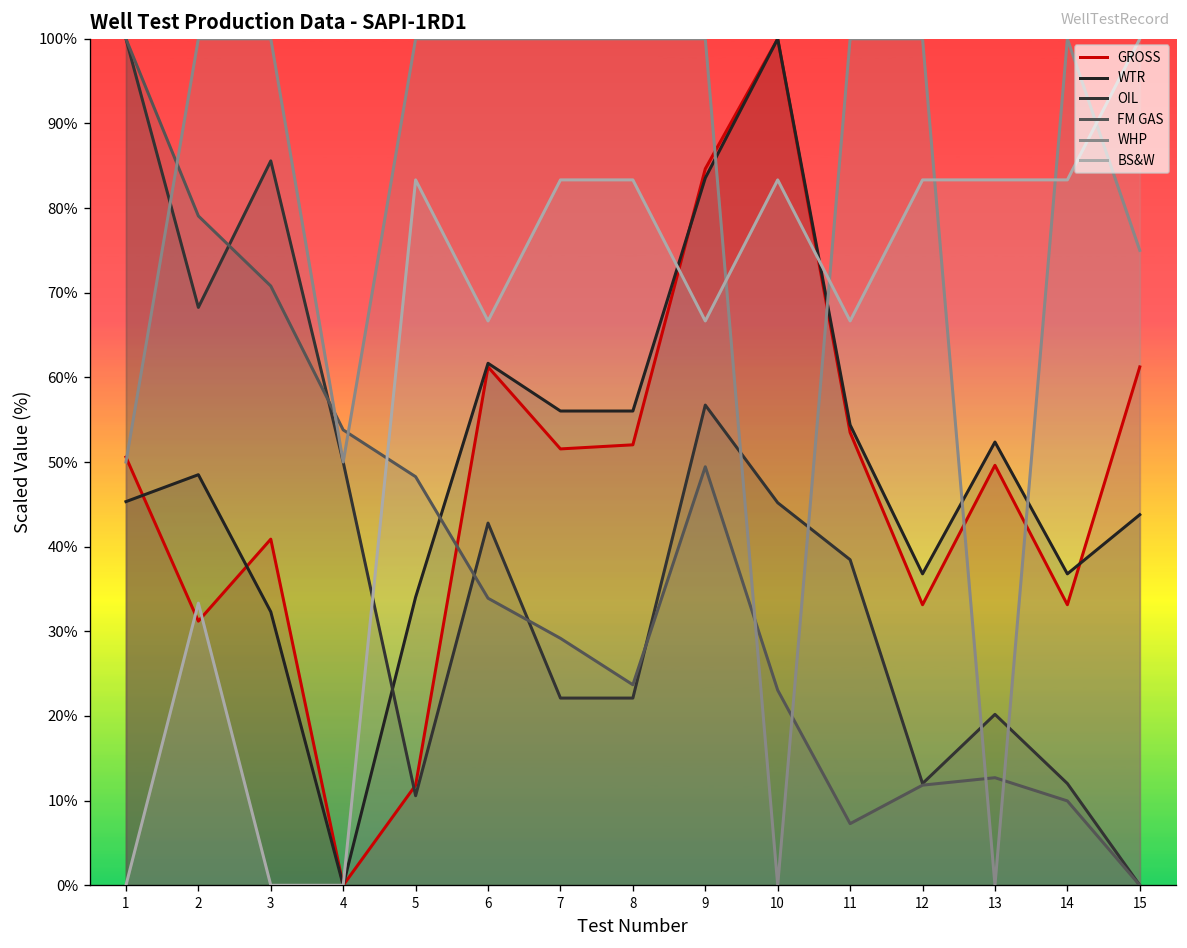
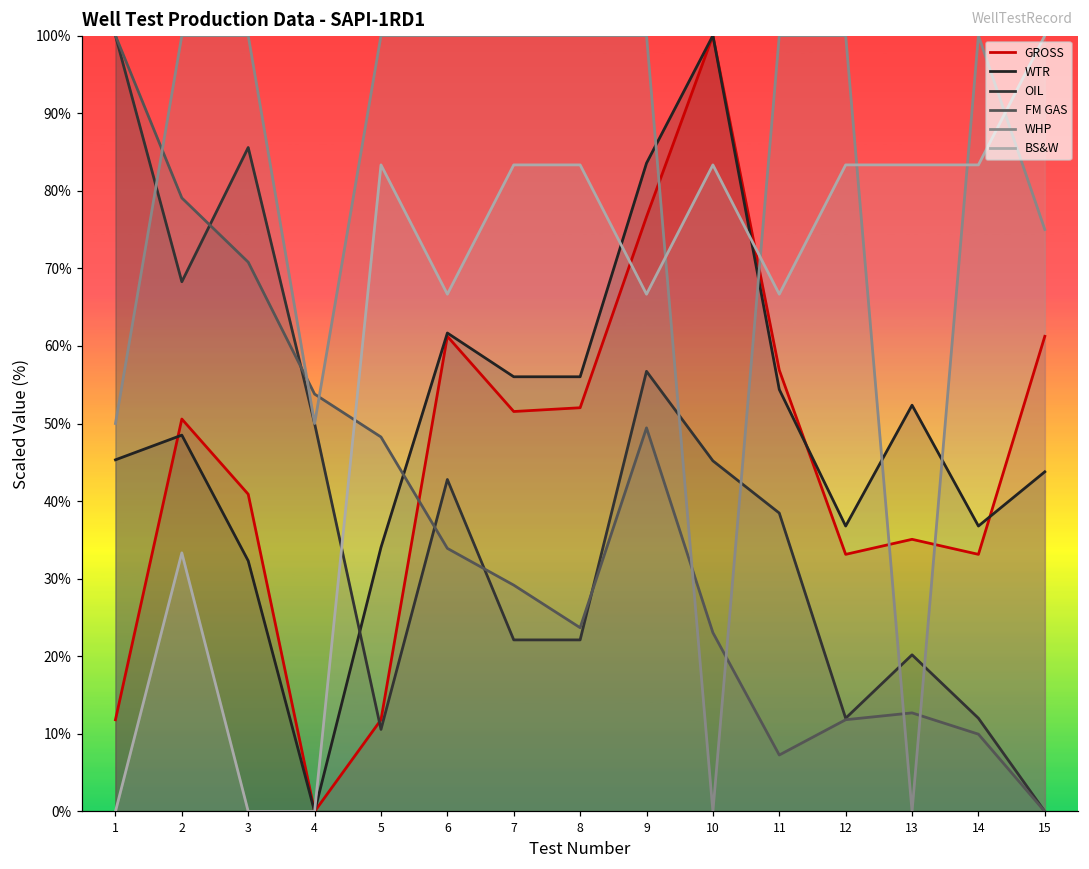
GROSS, 1: 51% -> 12%
GROSS, 2: 31% -> 51%
GROSS, 9: 85% -> 77%
GROSS, 11: 53% -> 57%
GROSS, 13: 50% -> 35%
